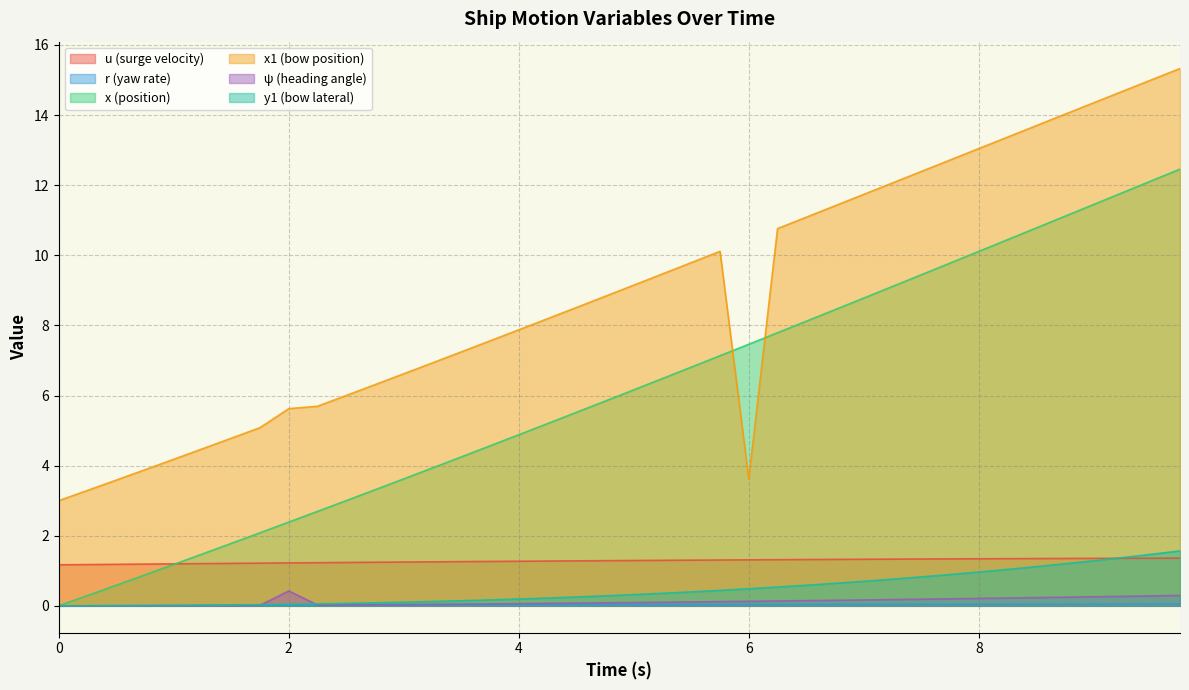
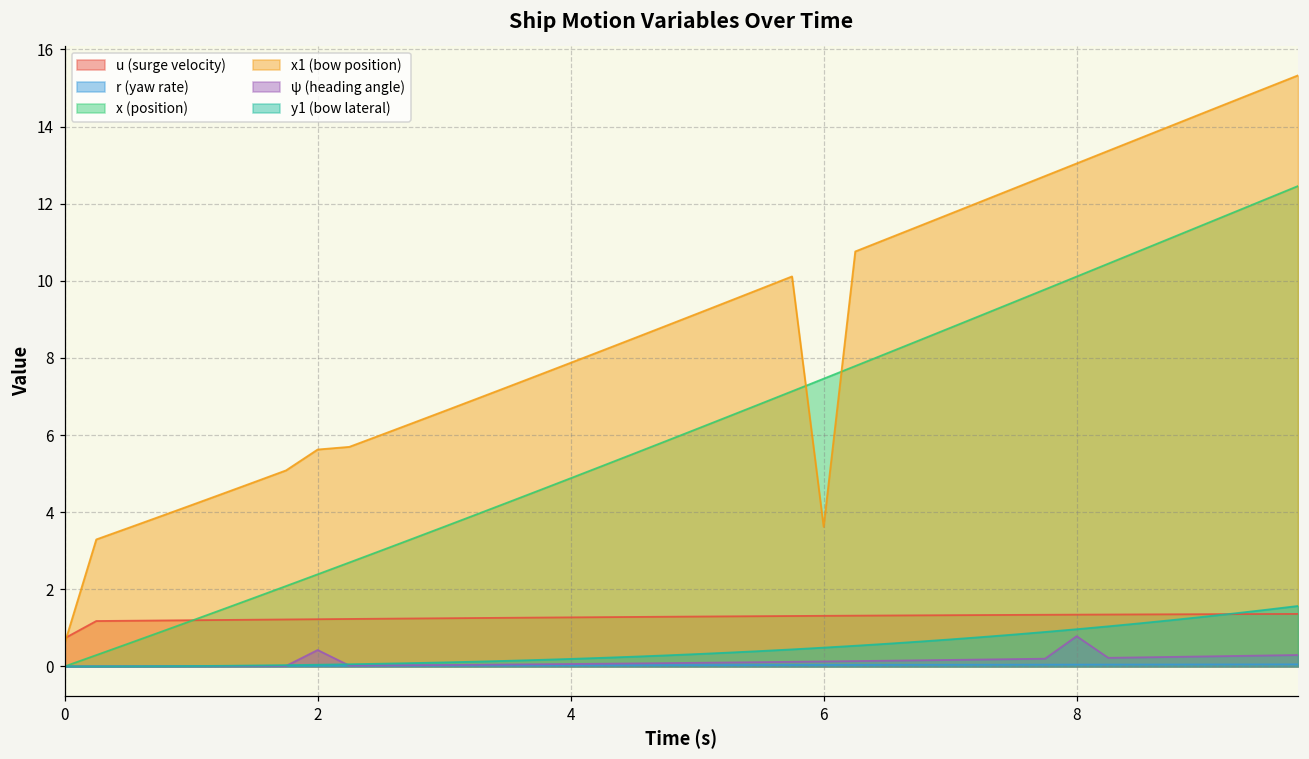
u (surge velocity), 0: 1.2 -> 0.7
x1 (bow position), 0: 3.0 -> 0.6
ψ (heading angle), 8: 0.2 -> 0.8
